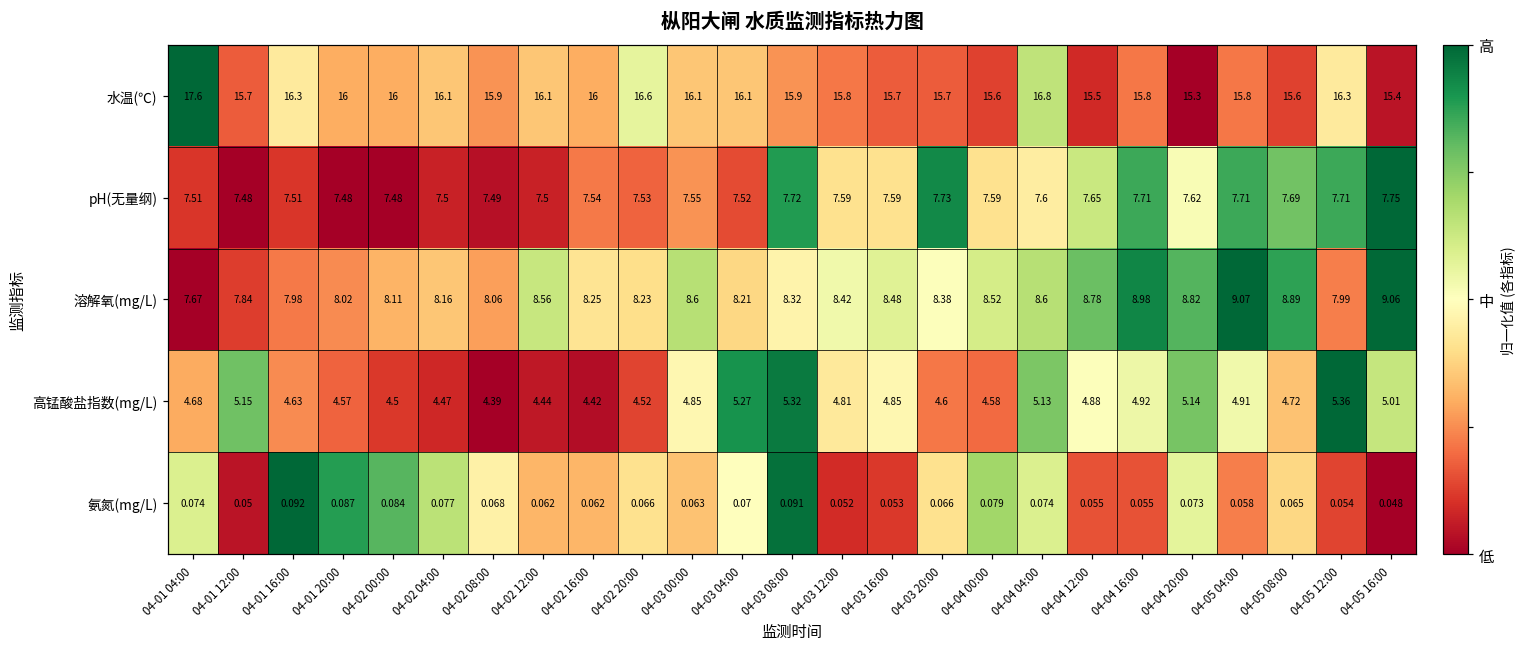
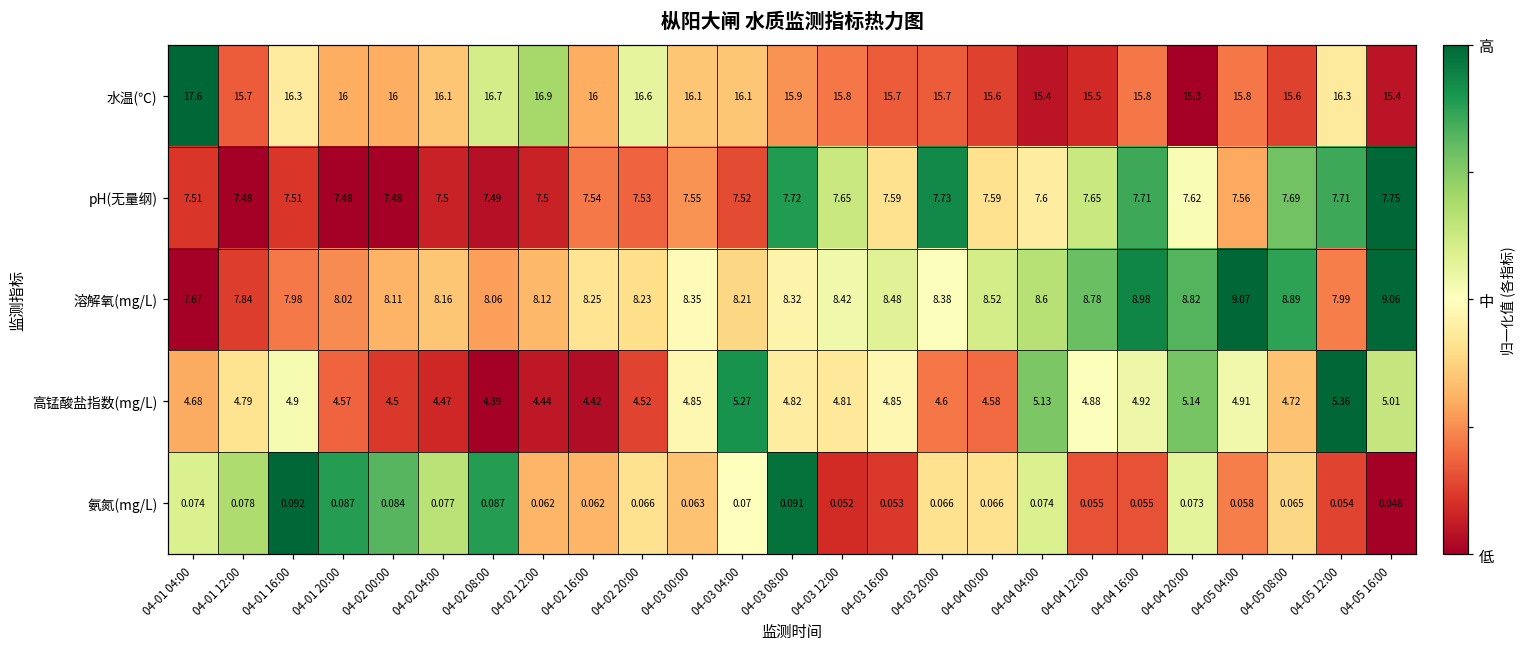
水温(℃), 04-02 08:00: 15.9 -> 16.7
水温(℃), 04-02 12:00: 16.1 -> 16.9
水温(℃), 04-04 04:00: 16.8 -> 15.4
pH(无量纲), 04-03 12:00: 7.59 -> 7.65
pH(无量纲), 04-05 04:00: 7.71 -> 7.56
溶解氧(mg/L), 04-02 12:00: 8.56 -> 8.12
溶解氧(mg/L), 04-03 00:00: 8.6 -> 8.35
高锰酸盐指数(mg/L), 04-01 12:00: 5.15 -> 4.79
高锰酸盐指数(mg/L), 04-01 16:00: 4.63 -> 4.9
高锰酸盐指数(mg/L), 04-03 08:00: 5.32 -> 4.82
氨氮(mg/L), 04-01 12:00: 0.05 -> 0.078
氨氮(mg/L), 04-02 08:00: 0.068 -> 0.087
氨氮(mg/L), 04-04 00:00: 0.079 -> 0.066
